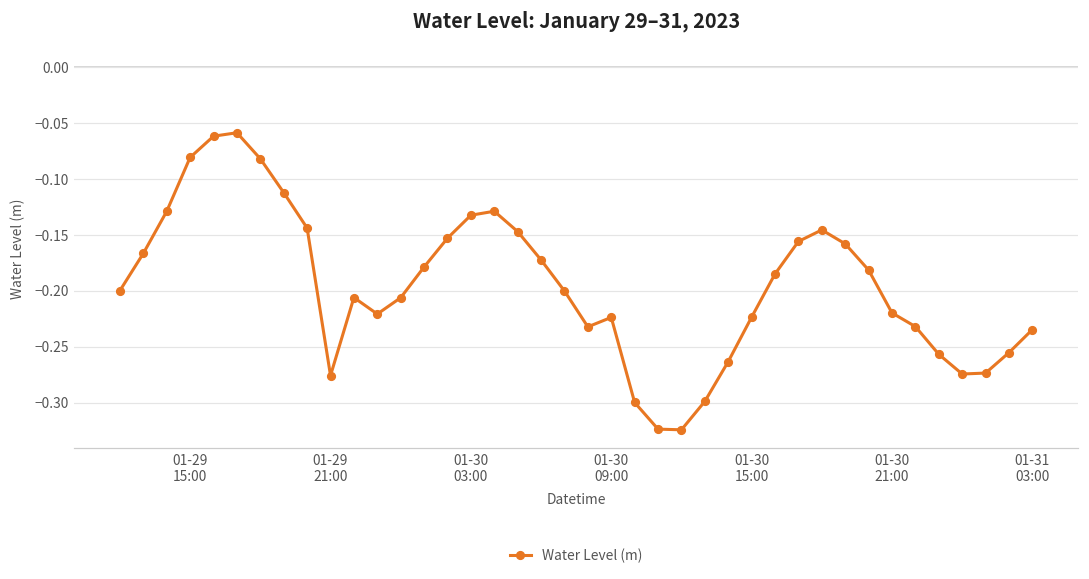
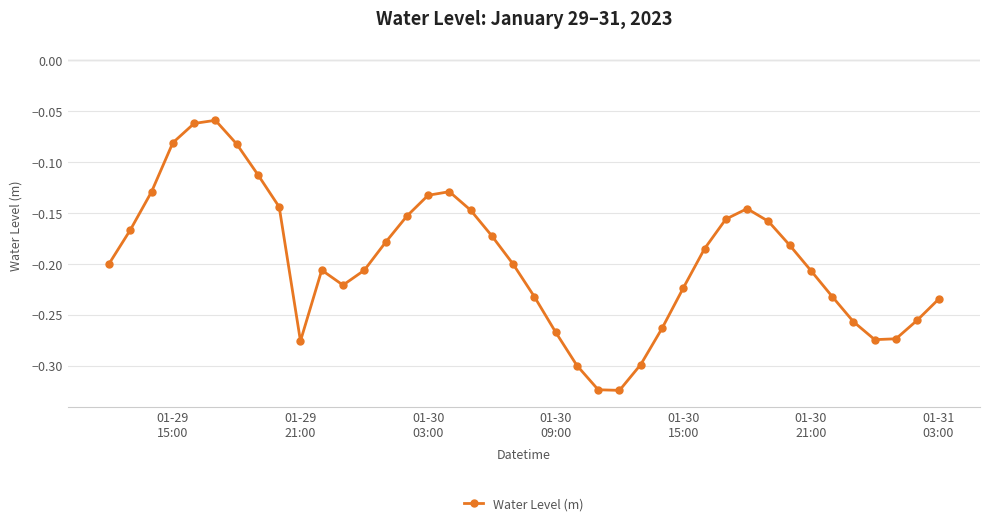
01-30 09:00: -0.224 -> -0.267
01-30 21:00: -0.220 -> -0.207
